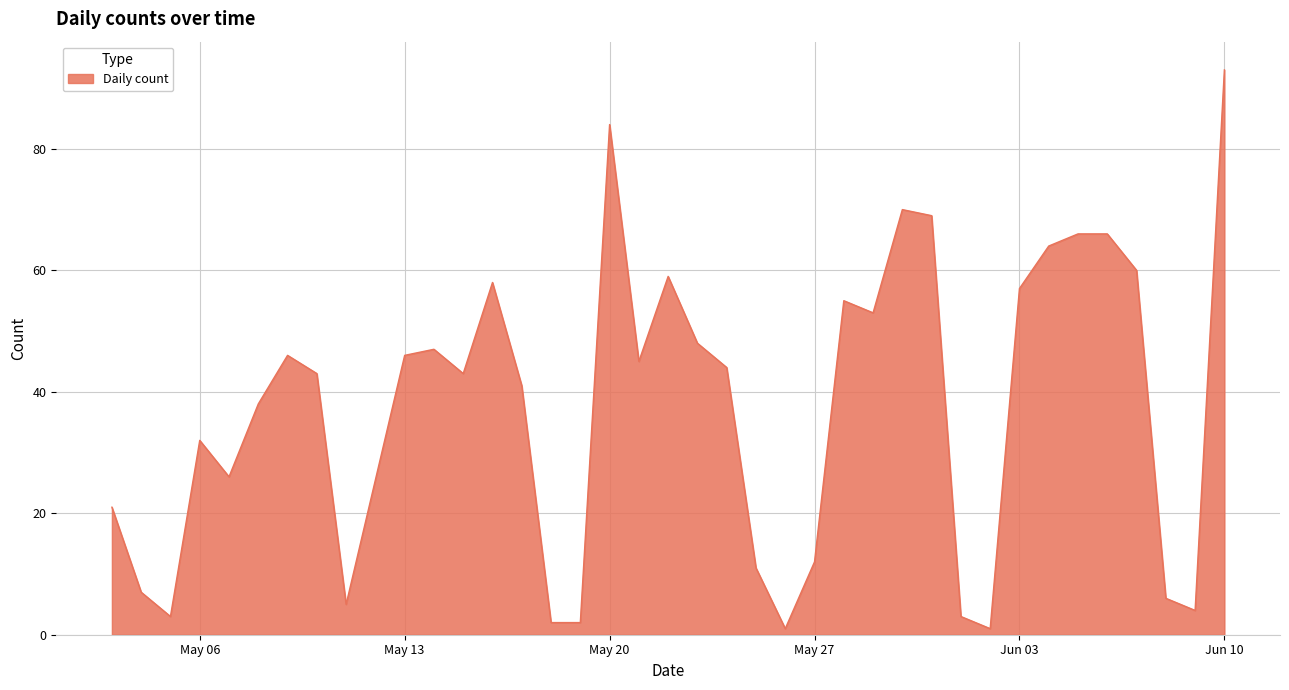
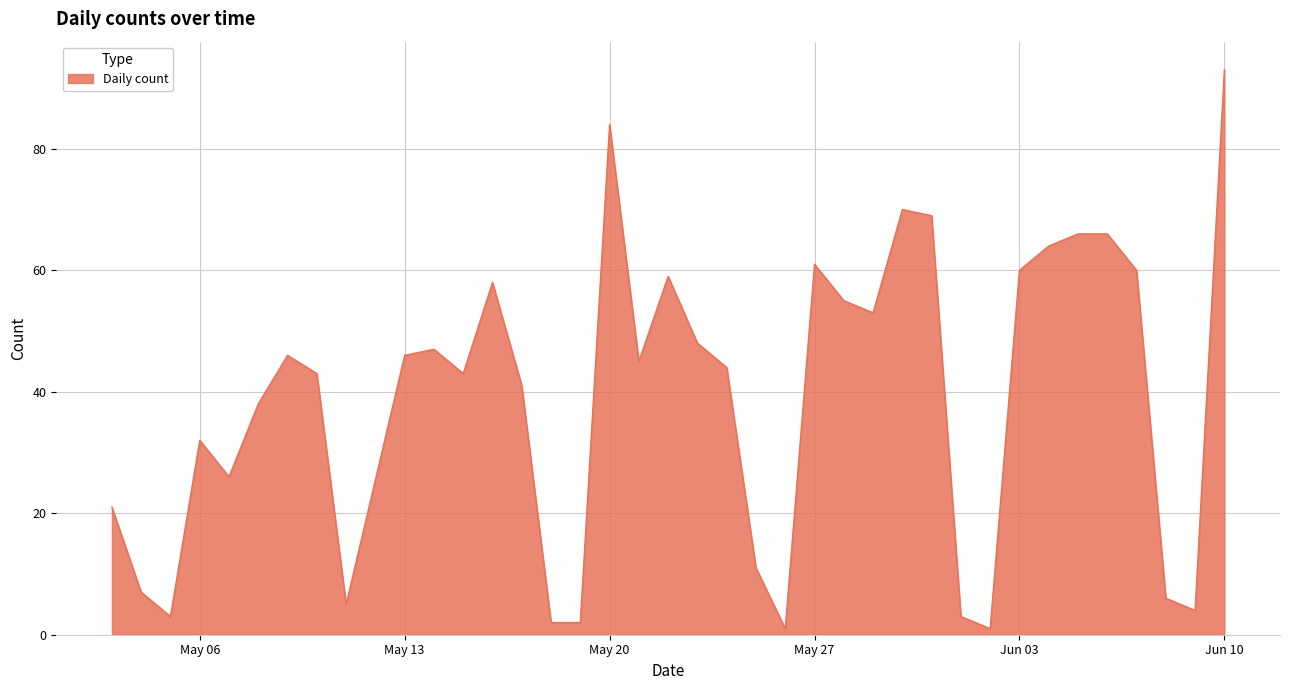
May 27: 12 -> 61
Jun 03: 57 -> 60
